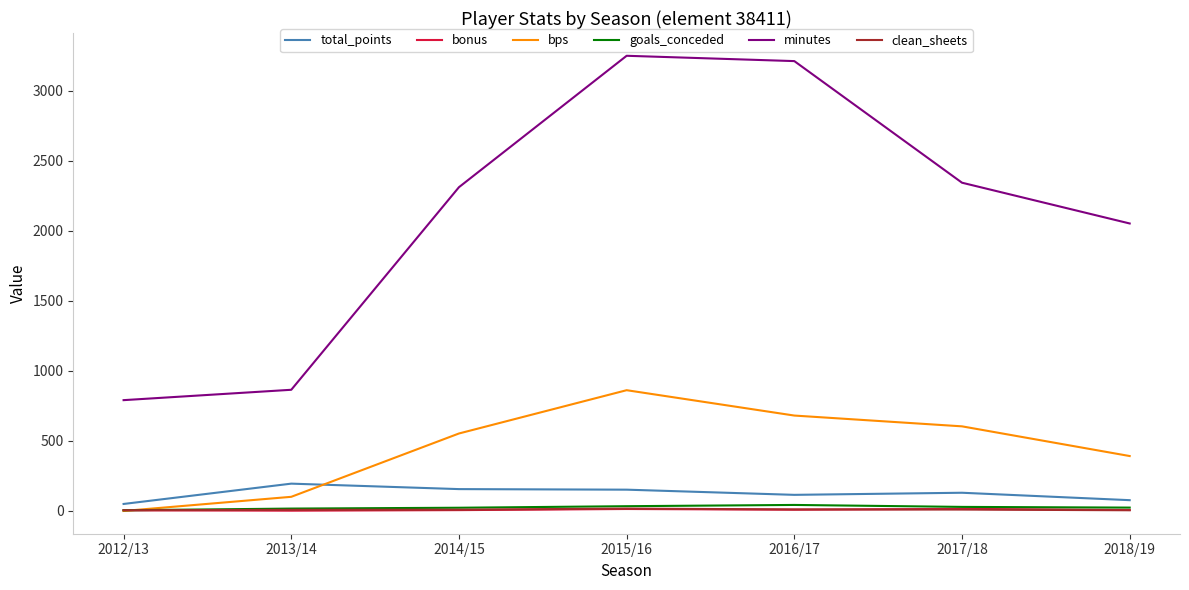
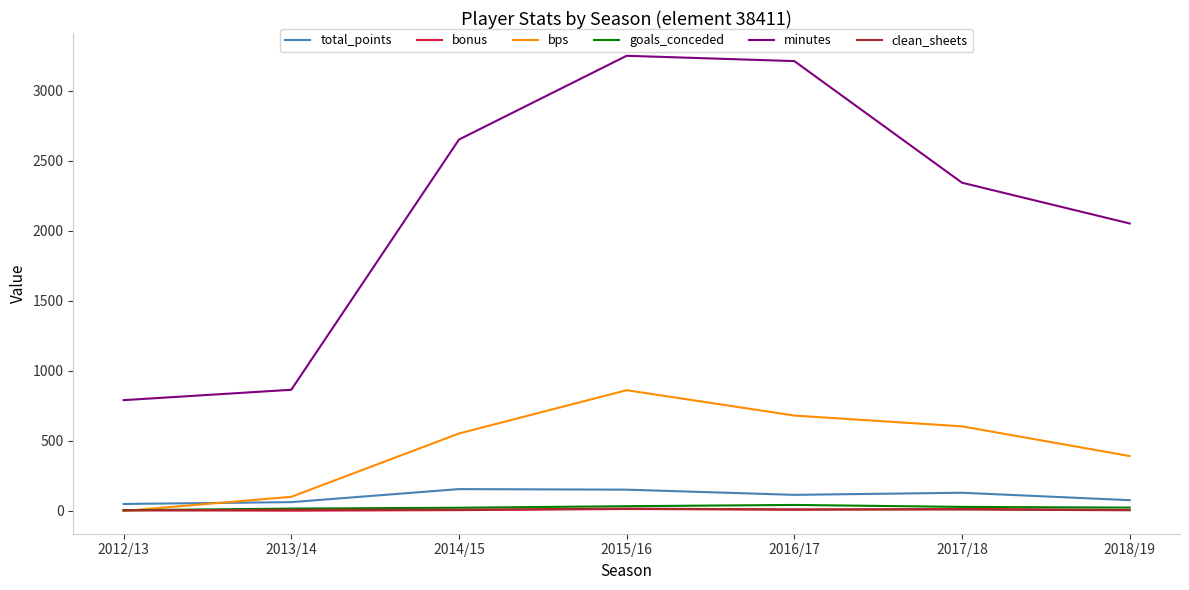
total_points, 2013/14: 200 -> 60
minutes, 2014/15: 2310 -> 2650
